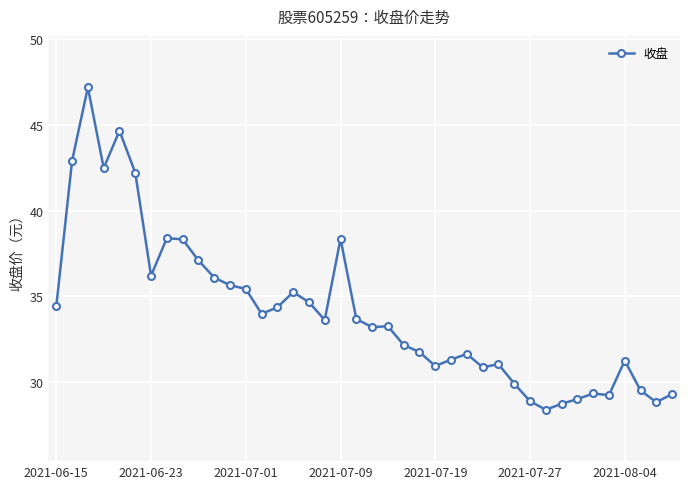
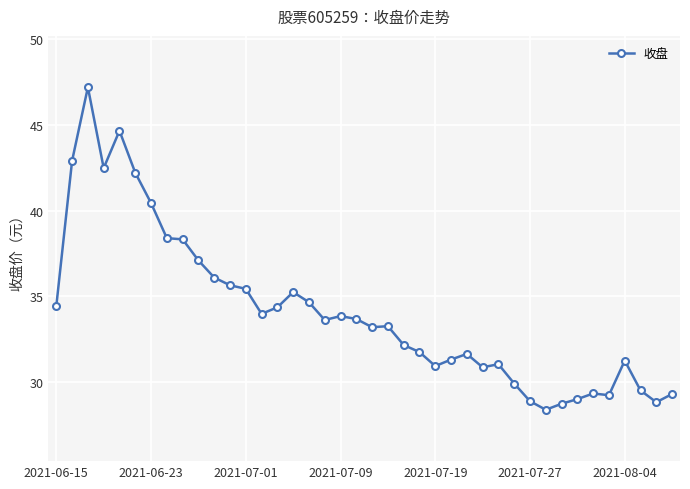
2021-06-23: 36.2 -> 40.5
2021-07-09: 38.4 -> 33.9
